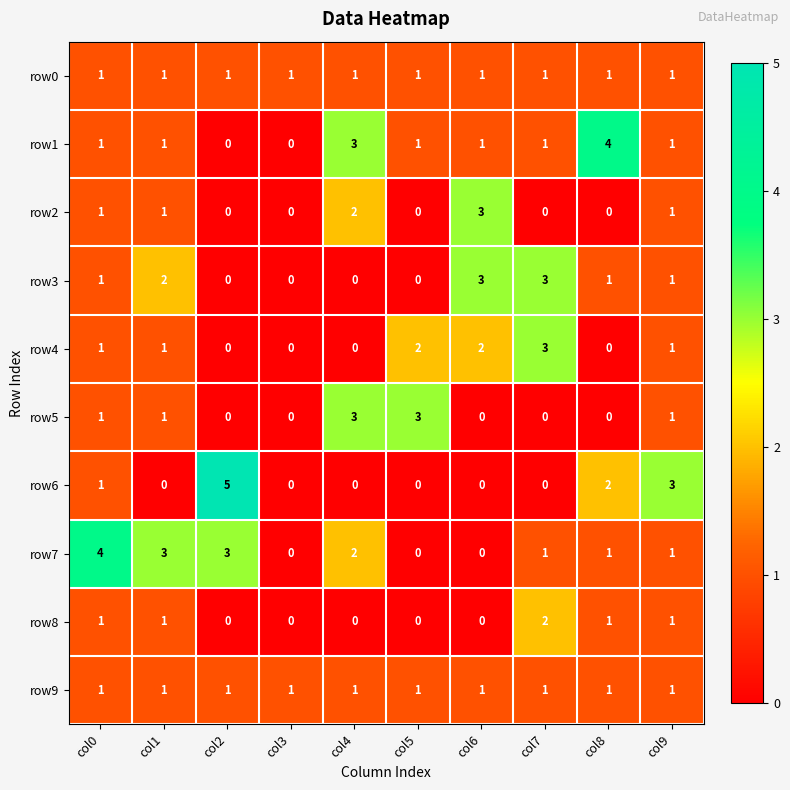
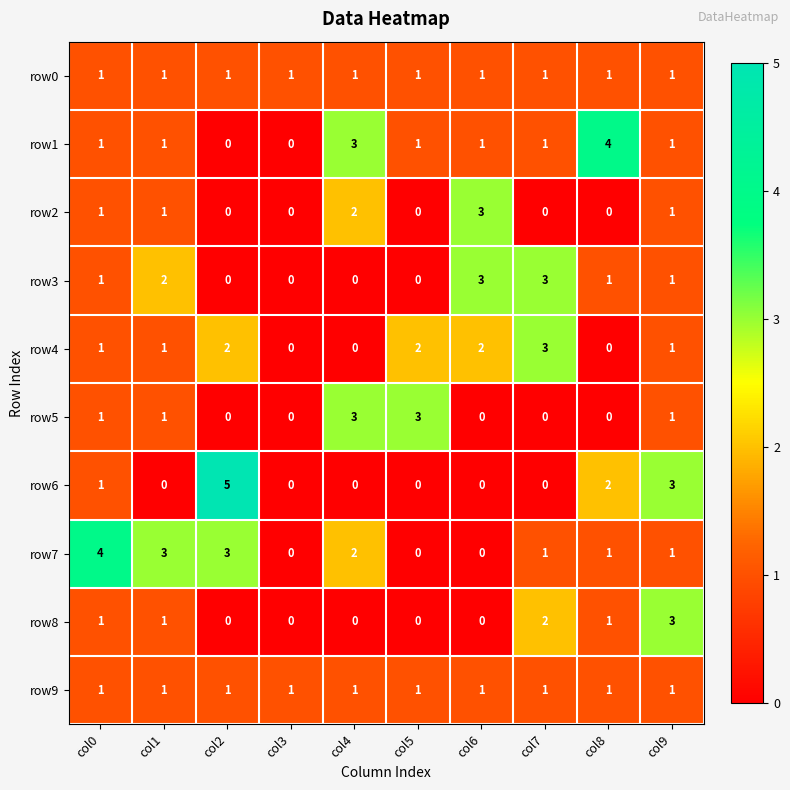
row4, col2: 0 -> 2
row8, col9: 1 -> 3
